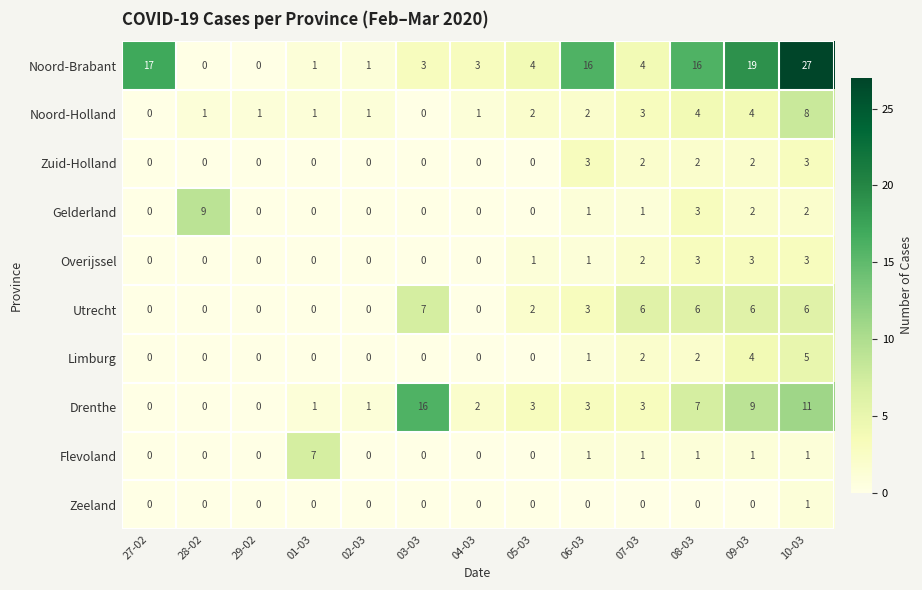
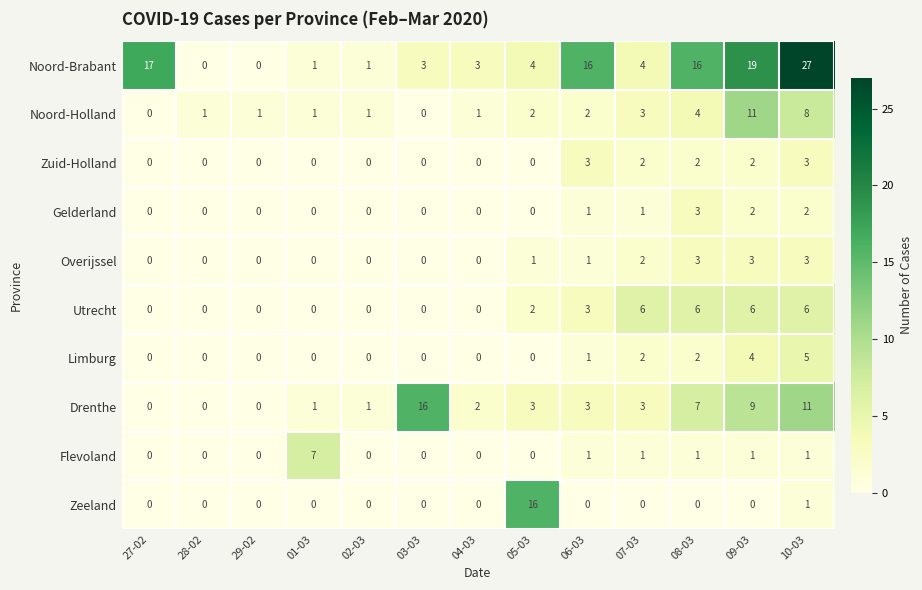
Noord-Holland, 09-03: 4 -> 11
Gelderland, 28-02: 9 -> 0
Utrecht, 03-03: 7 -> 0
Zeeland, 05-03: 0 -> 16
